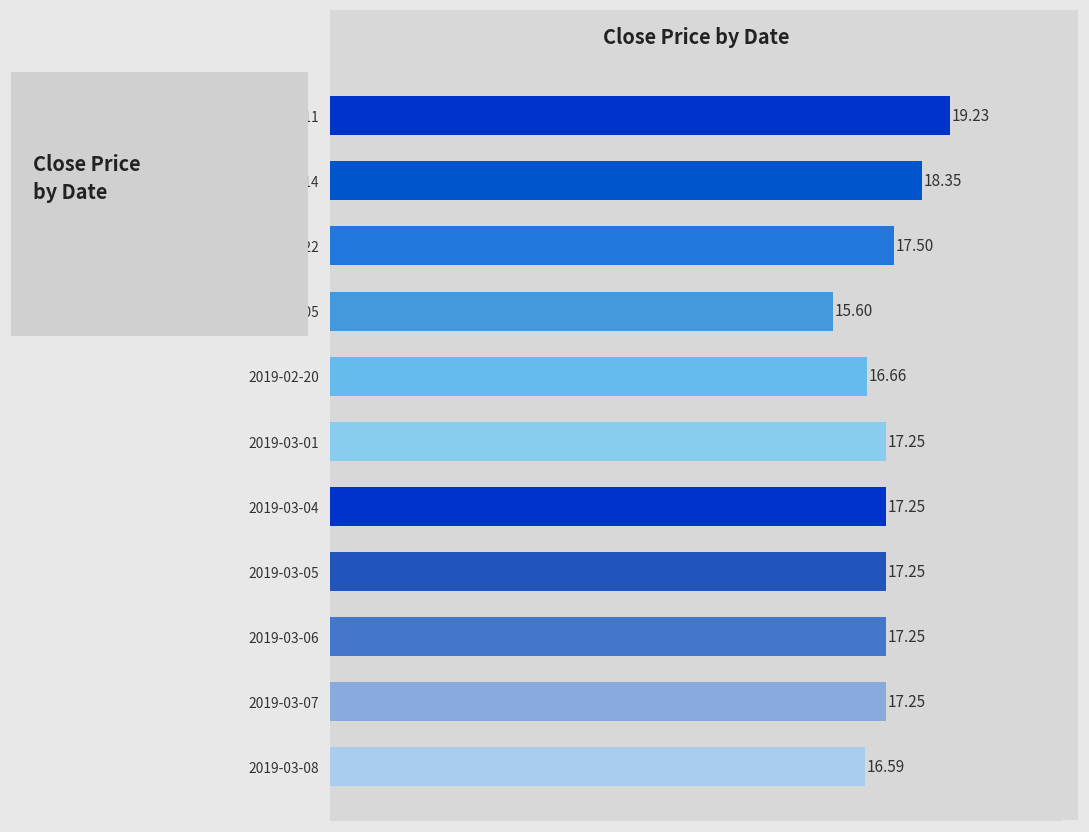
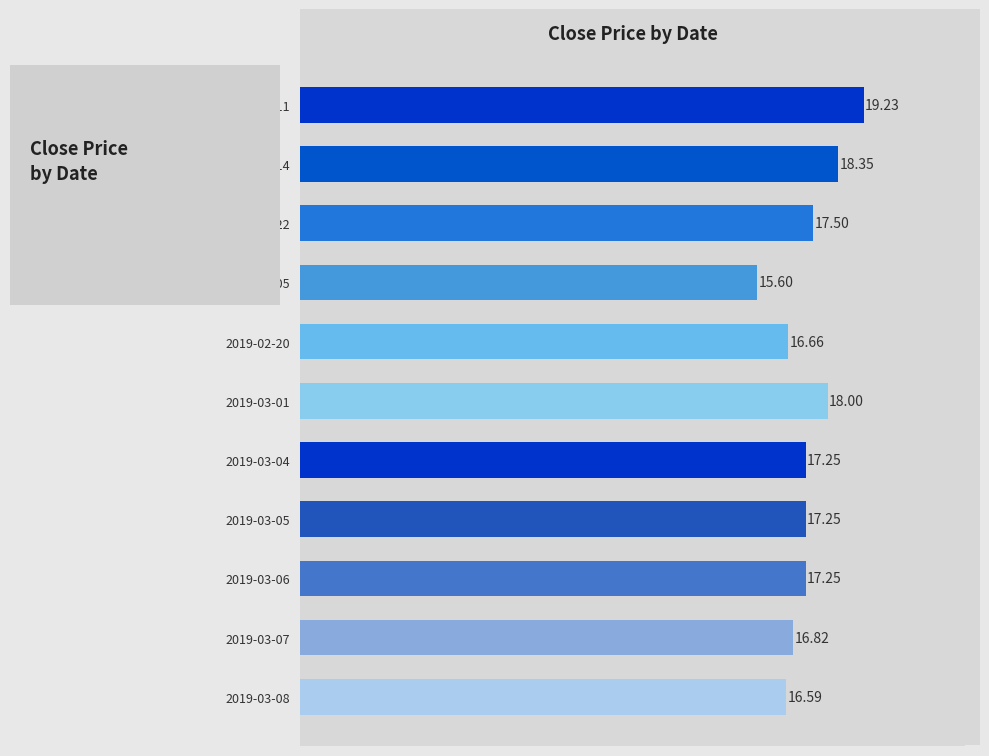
2019-03-01: 17.25 -> 18.00
2019-03-07: 17.25 -> 16.82
